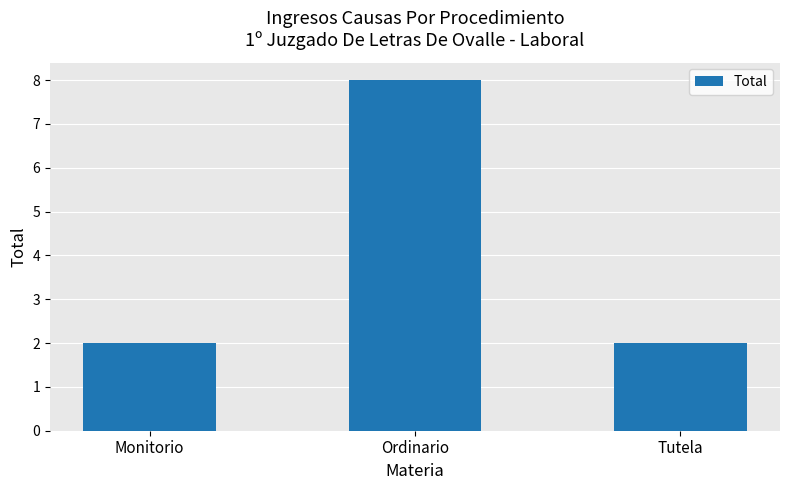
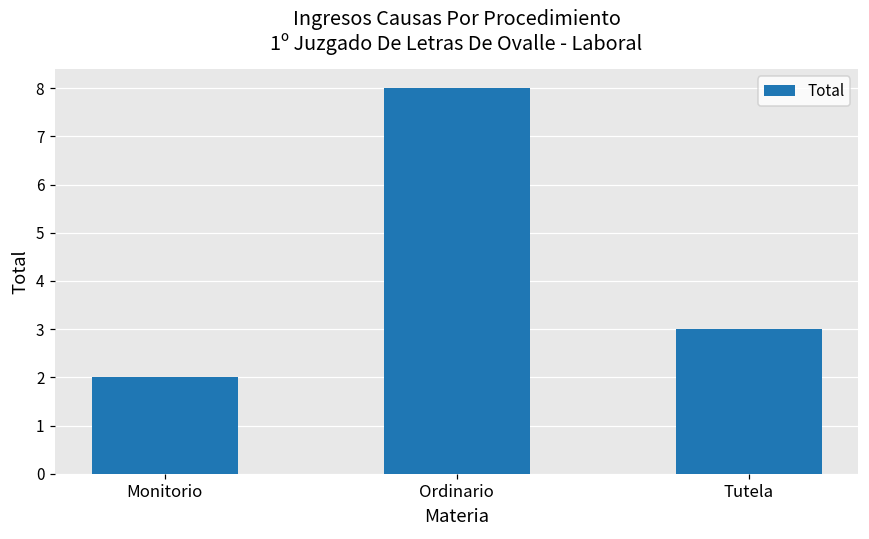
Tutela: 2 -> 3
